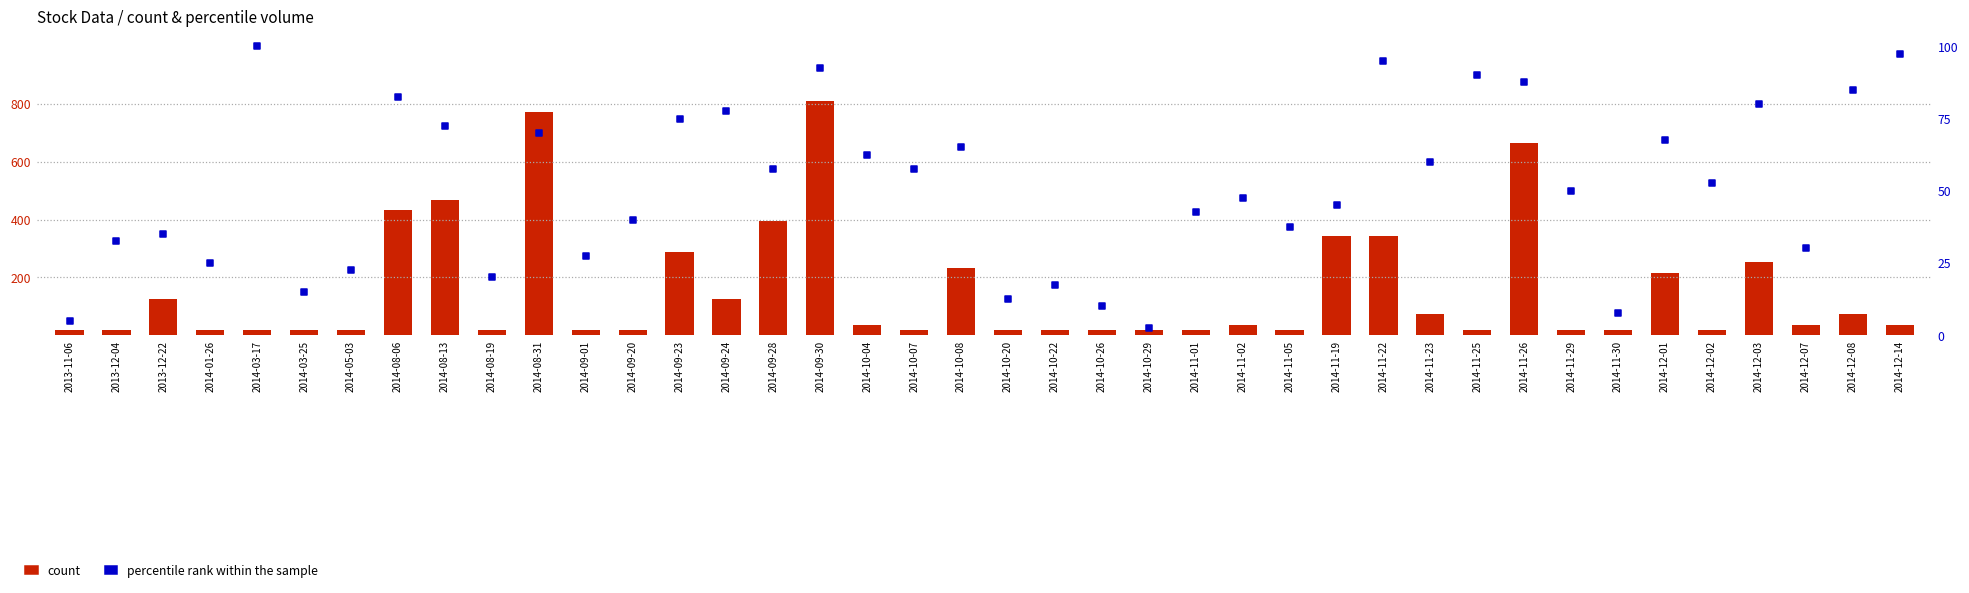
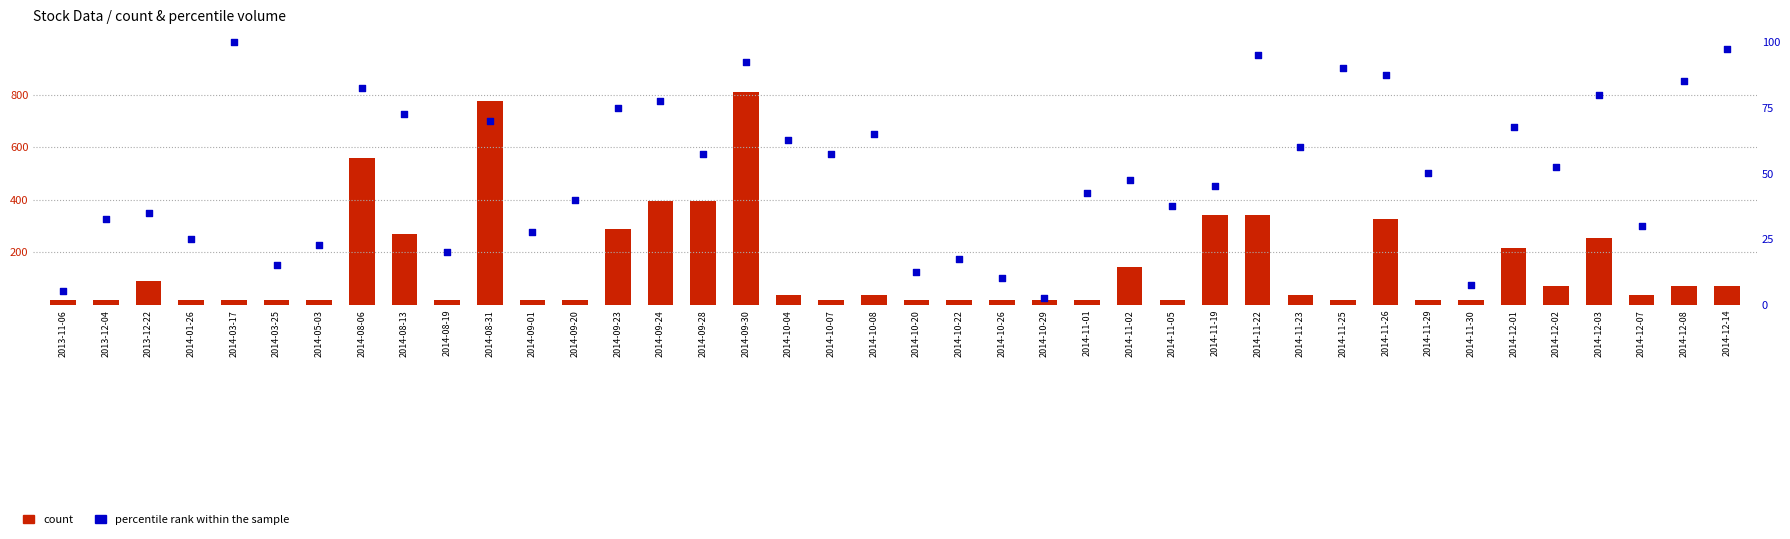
count, 2013-12-22: 130 -> 90
count, 2014-08-06: 430 -> 560
count, 2014-08-13: 470 -> 270
count, 2014-09-24: 130 -> 400
count, 2014-10-08: 230 -> 40
count, 2014-11-02: 40 -> 140
count, 2014-11-23: 70 -> 40
count, 2014-11-26: 670 -> 320
count, 2014-12-02: 20 -> 70
count, 2014-12-14: 40 -> 70
